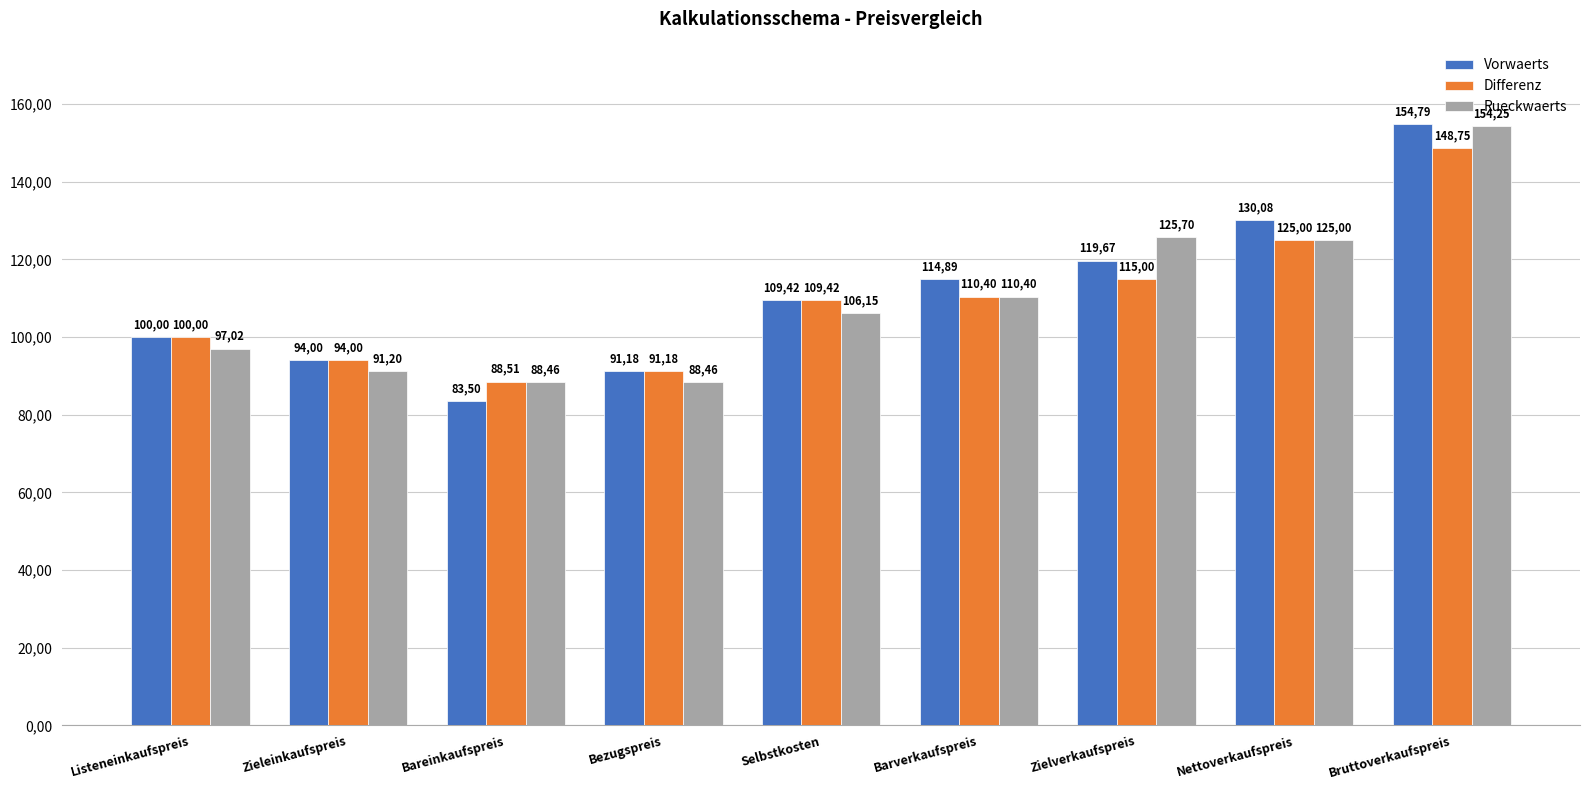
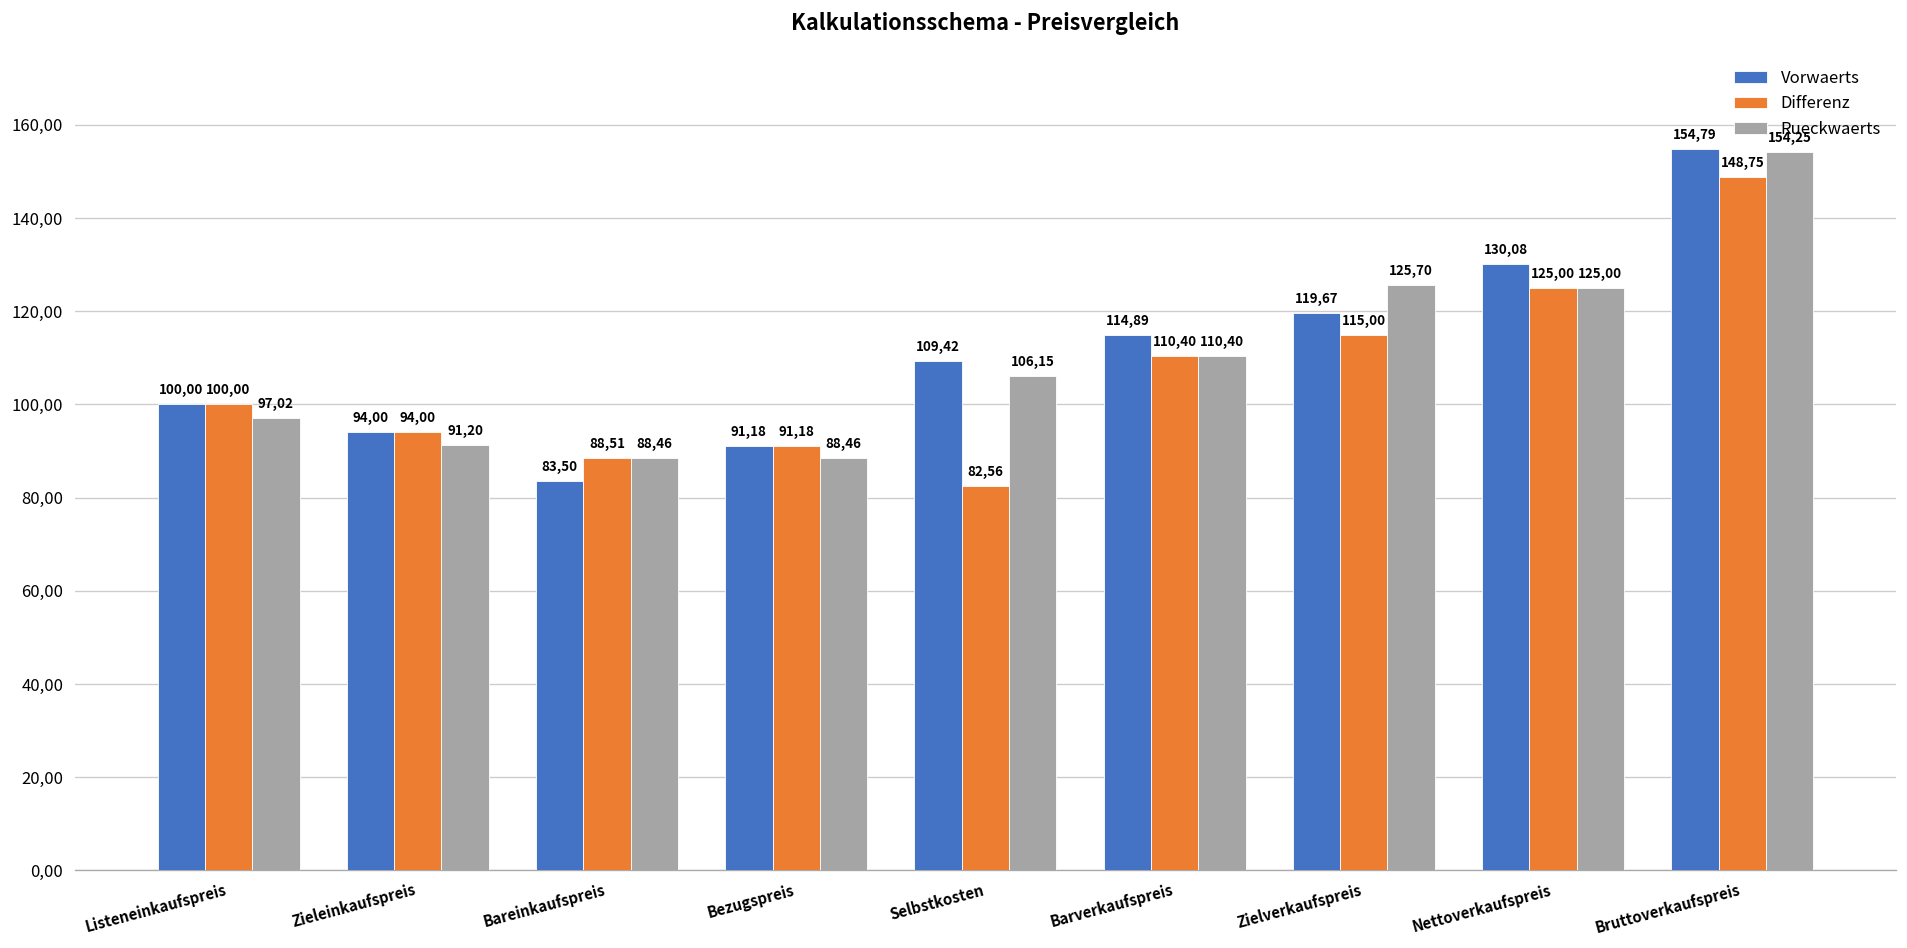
Differenz, Selbstkosten: 109,42 -> 82,56
